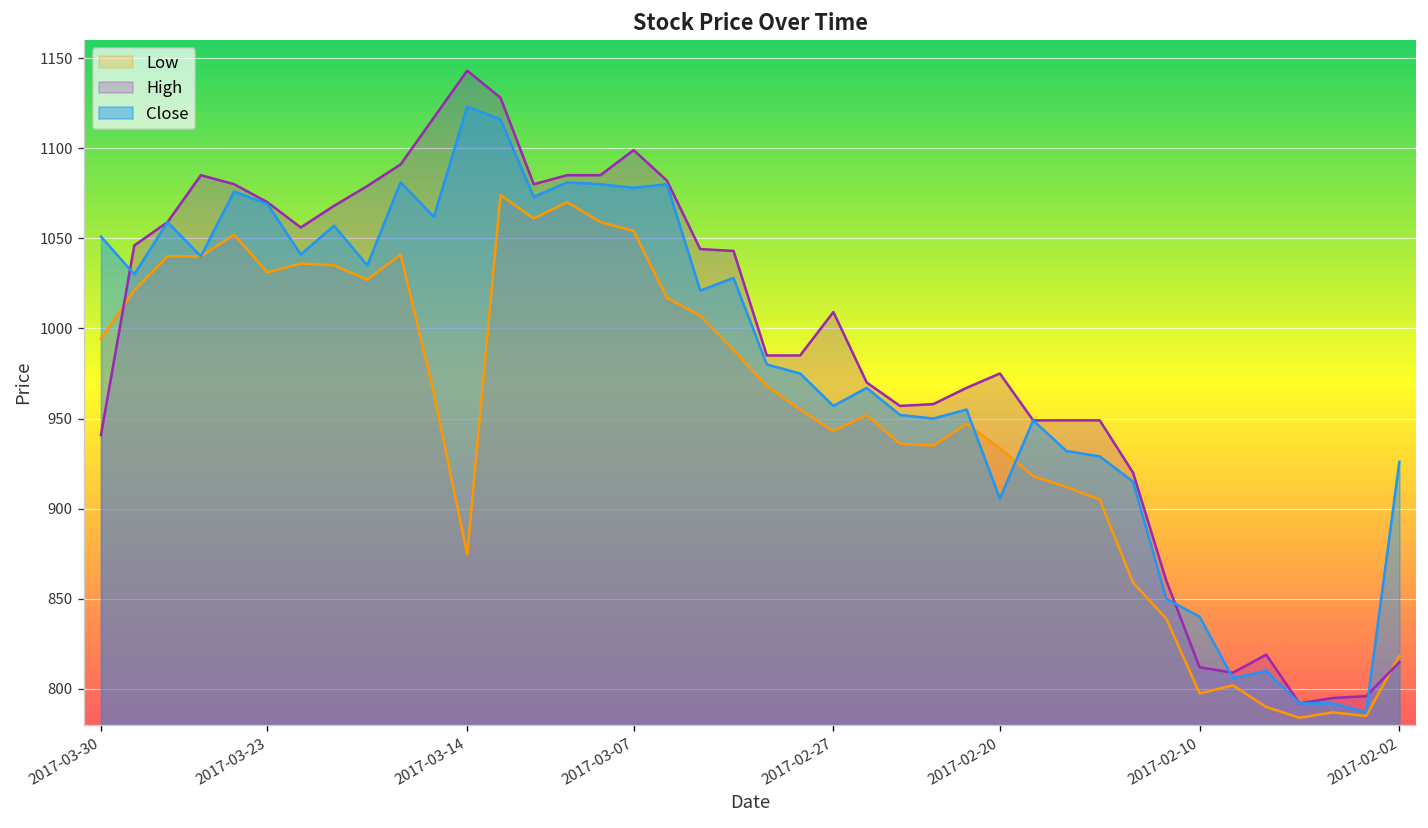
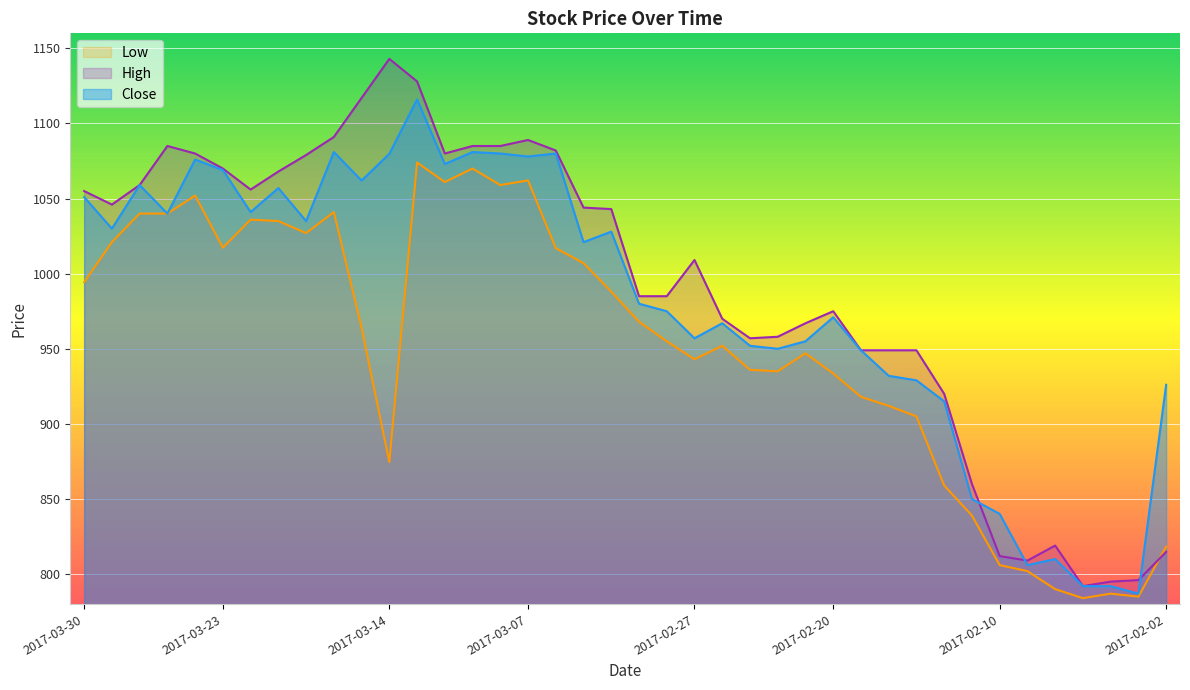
High, 2017-03-30: 941 -> 1055
Low, 2017-03-23: 1031 -> 1017
Close, 2017-03-14: 1123 -> 1080
Low, 2017-03-07: 1054 -> 1062
High, 2017-03-07: 1099 -> 1089
Close, 2017-02-20: 906 -> 971
Low, 2017-02-10: 798 -> 806
